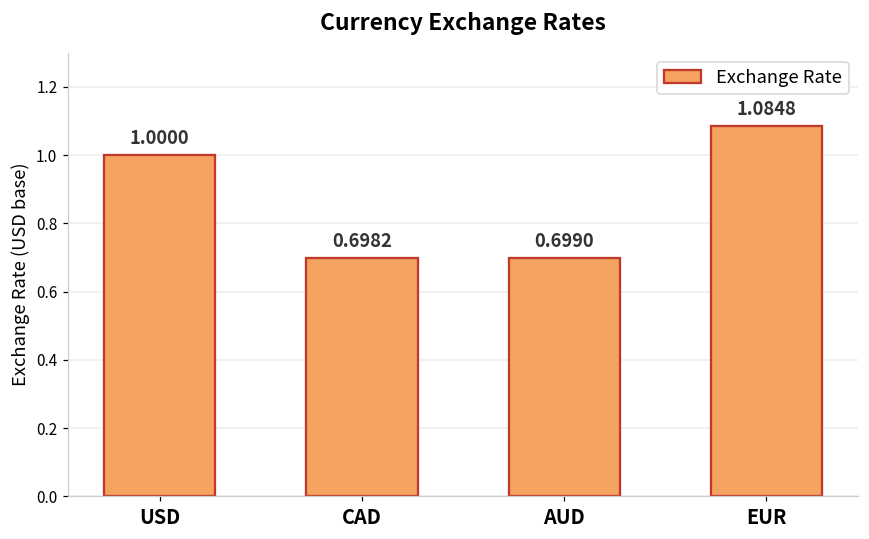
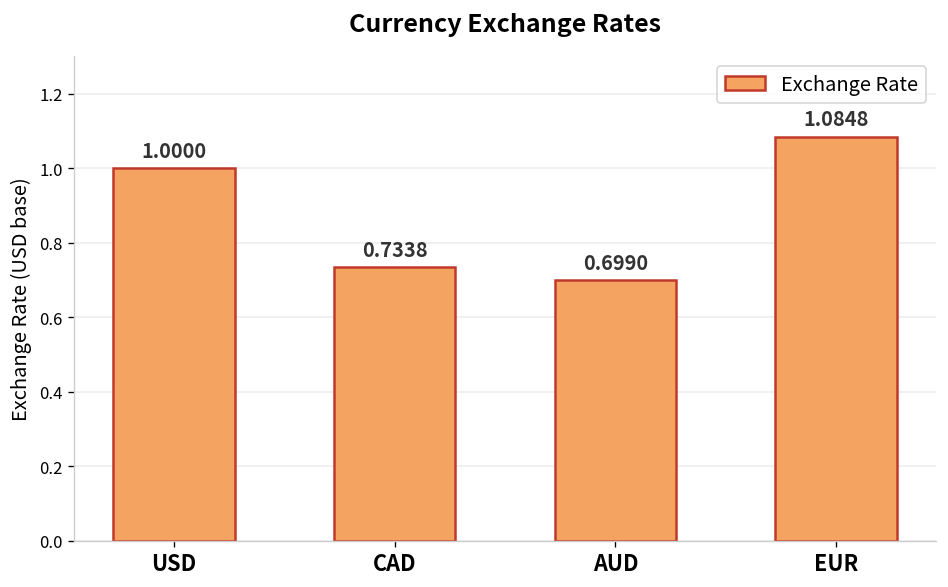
CAD: 0.6982 -> 0.7338
